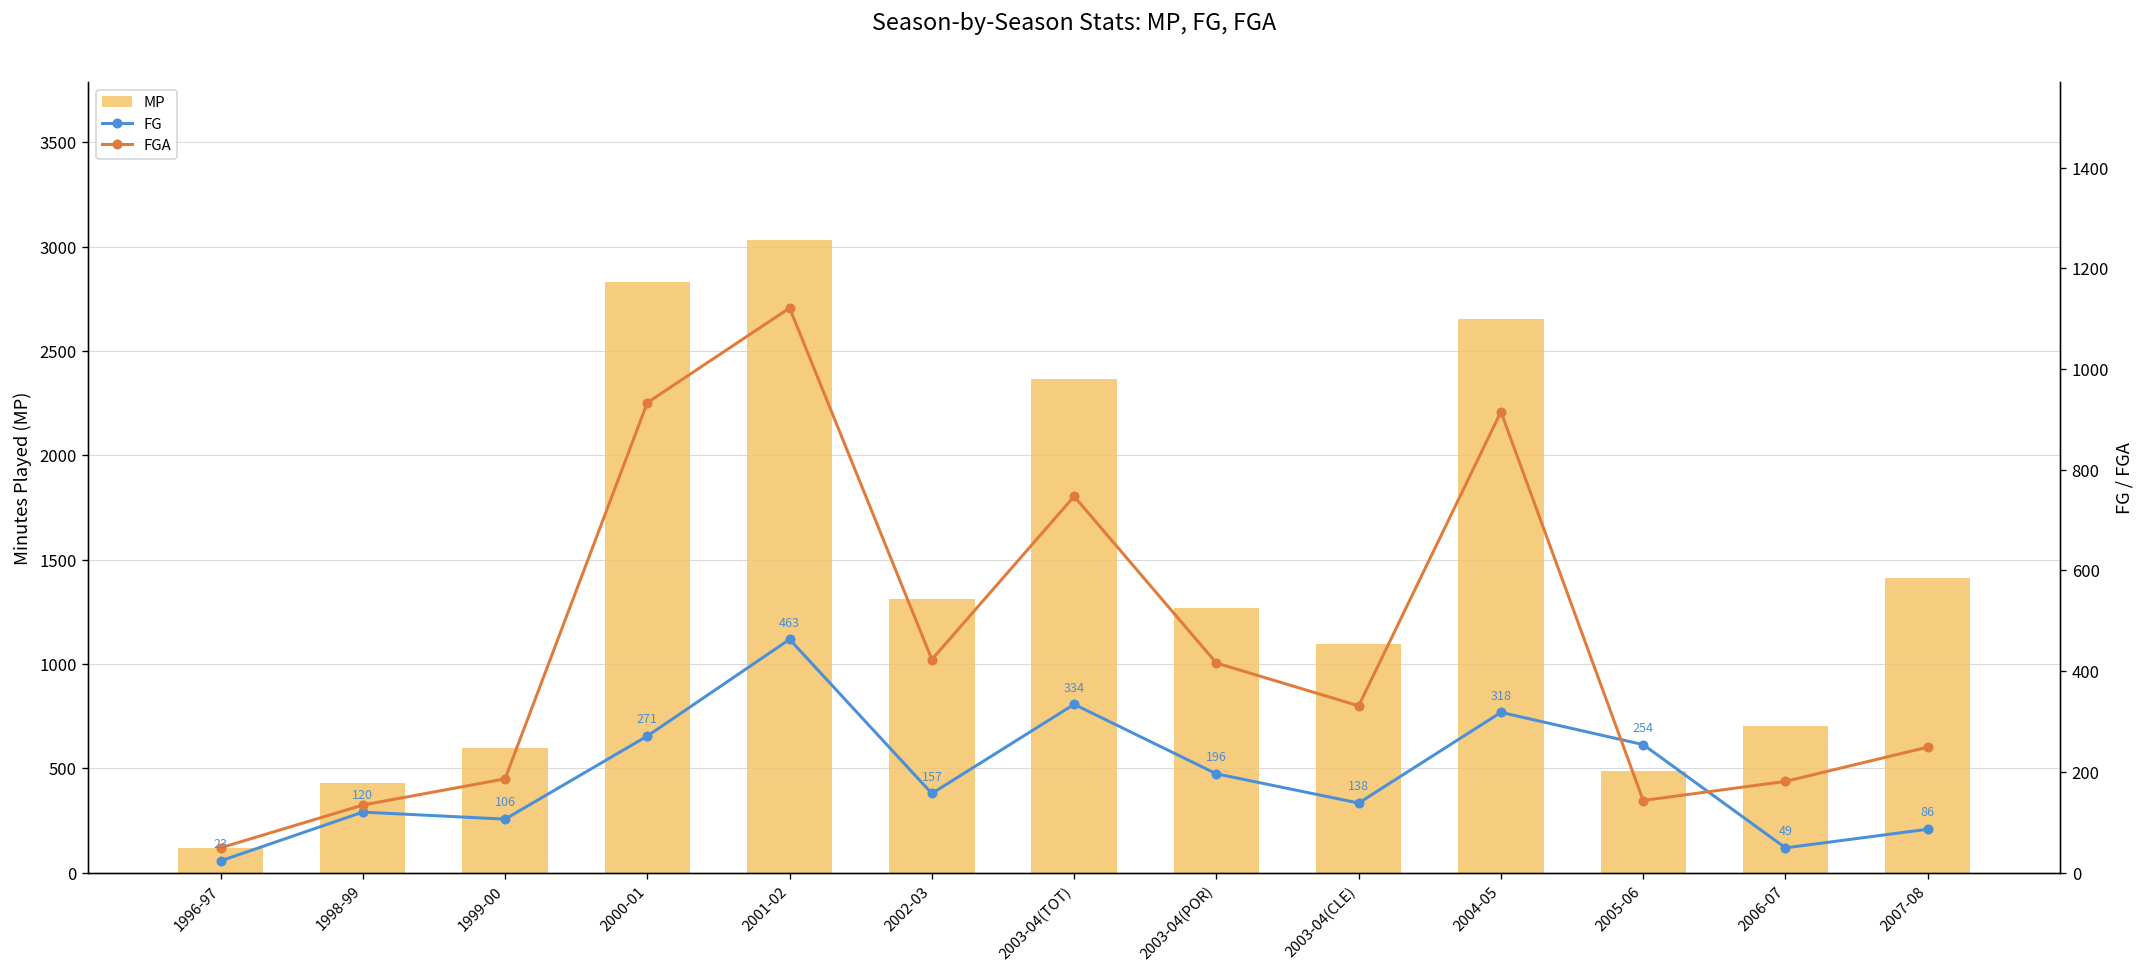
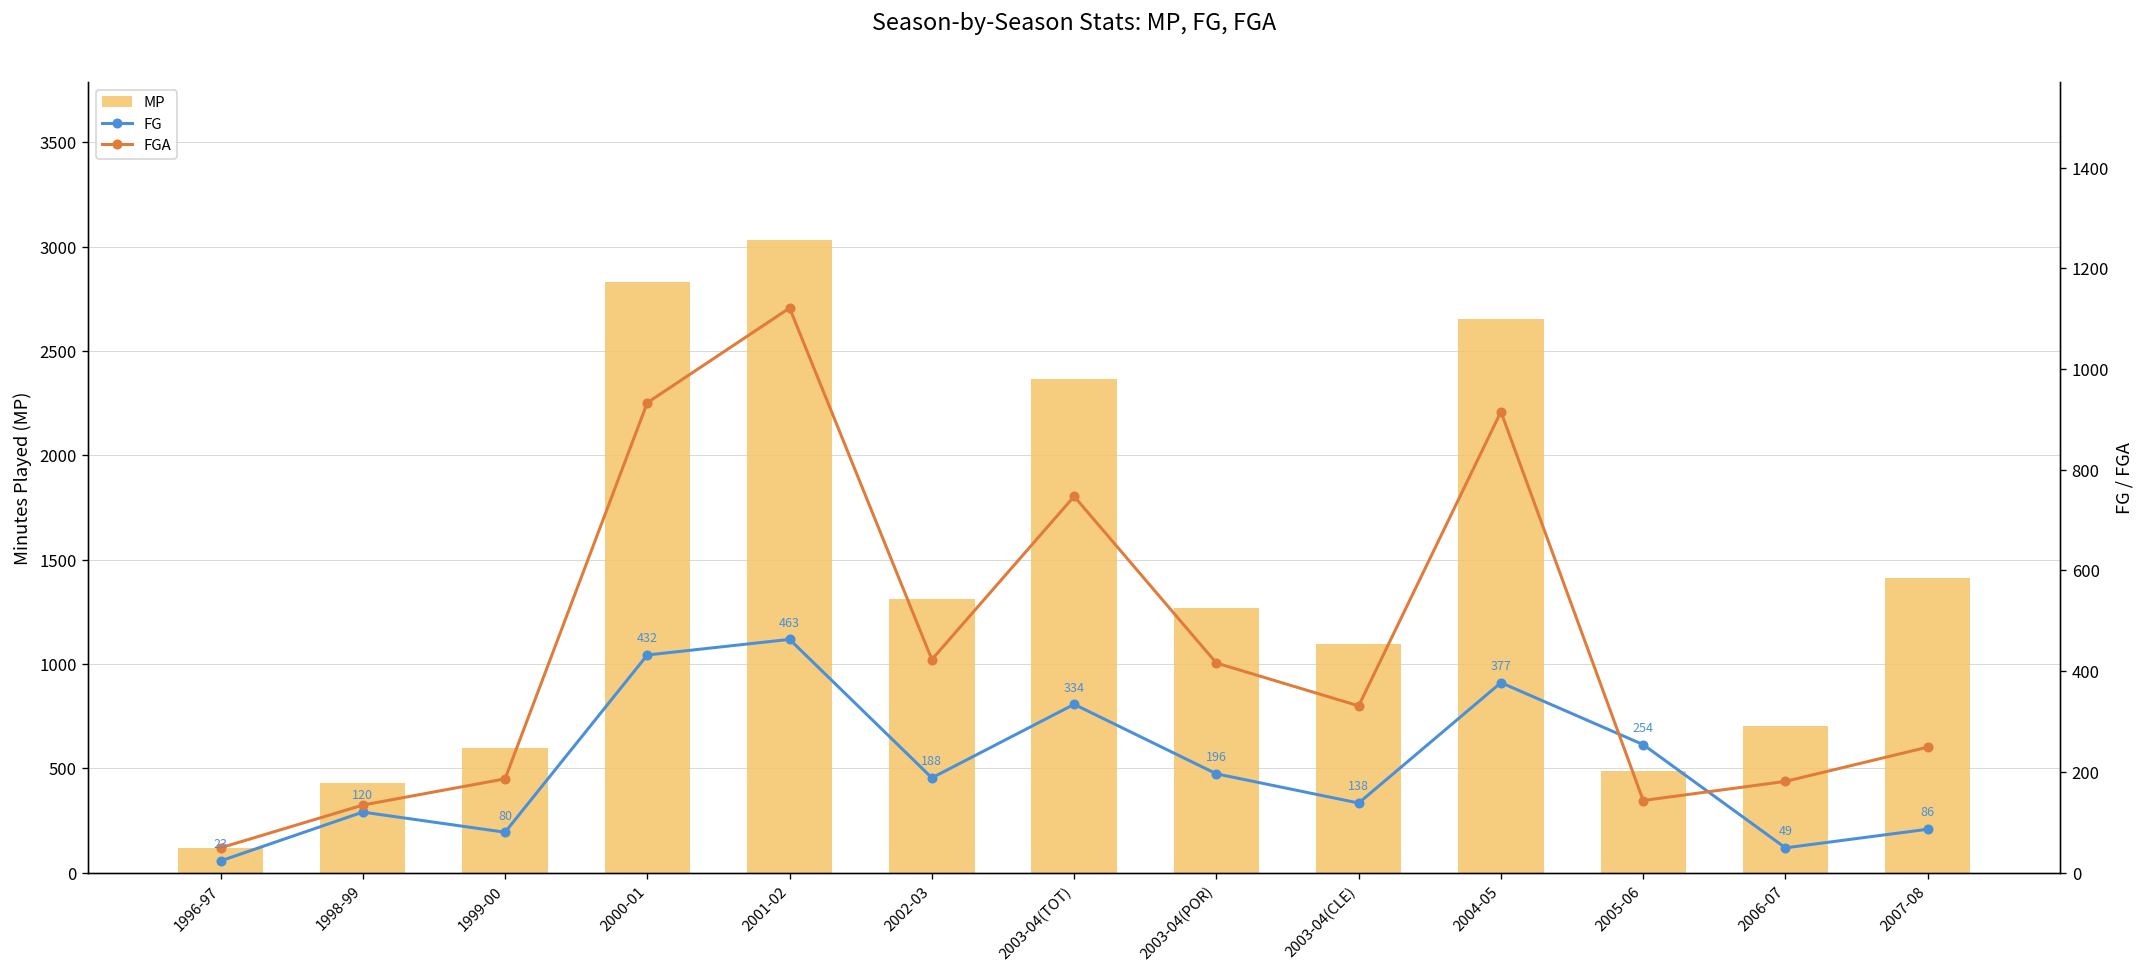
FG, 1999-00: 106 -> 80
FG, 2000-01: 271 -> 432
FG, 2002-03: 157 -> 188
FG, 2004-05: 318 -> 377
